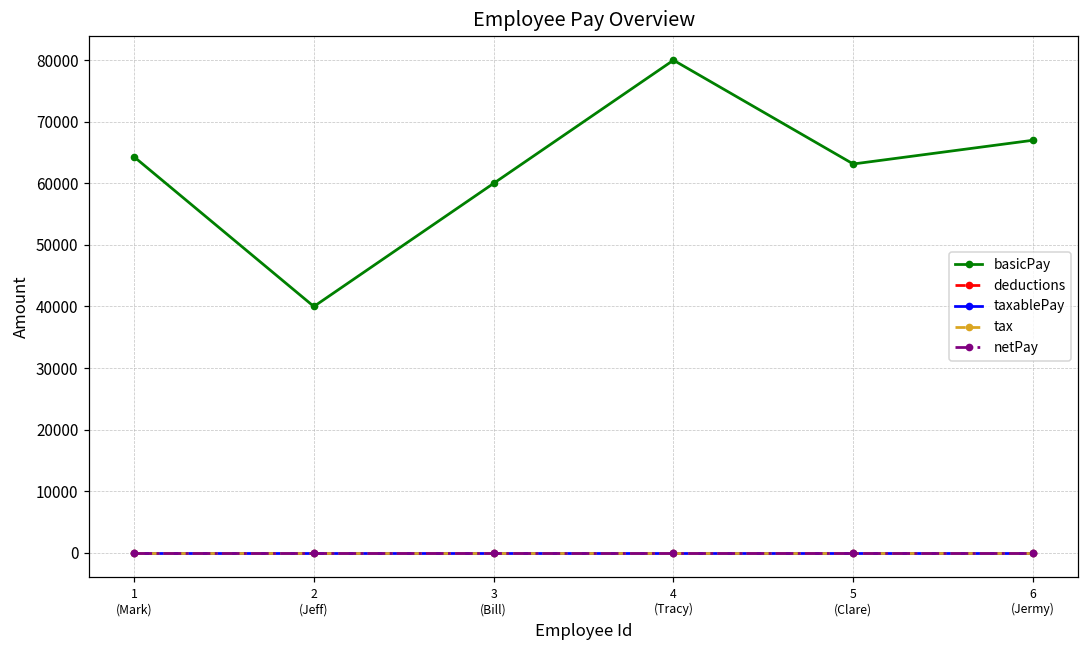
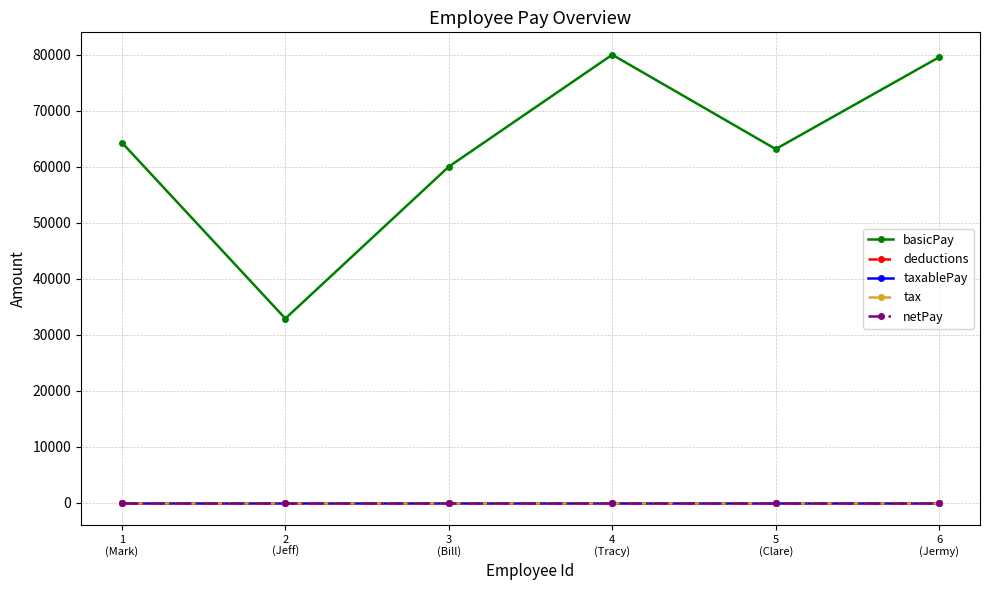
basicPay, 2 (Jeff): 40000 -> 33000
basicPay, 6 (Jermy): 67000 -> 80000
